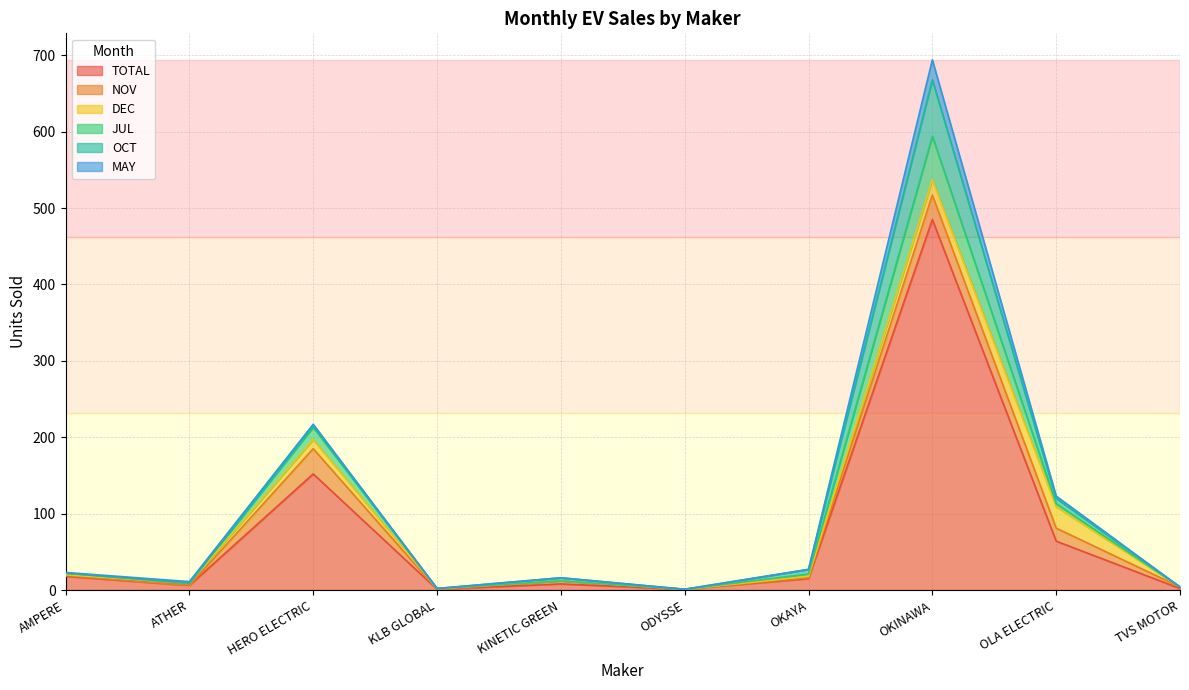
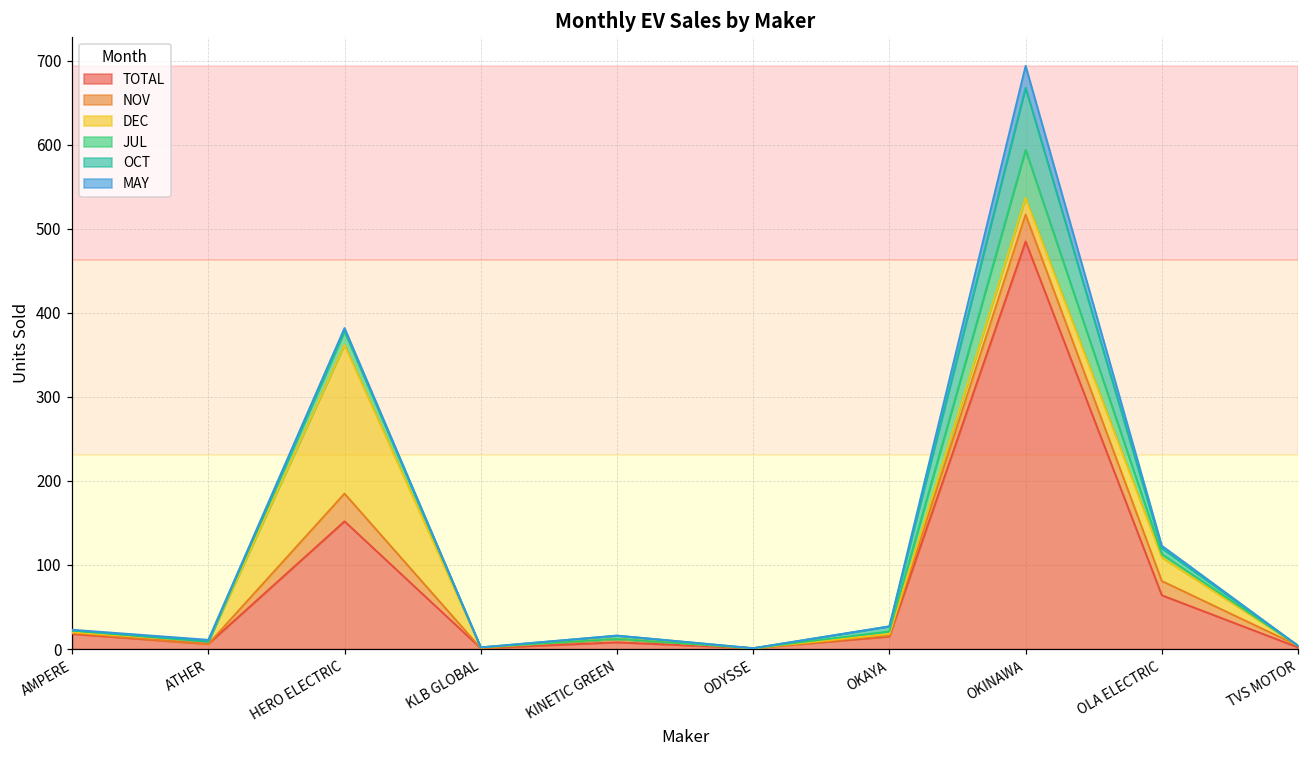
DEC, HERO ELECTRIC: 10 -> 180
